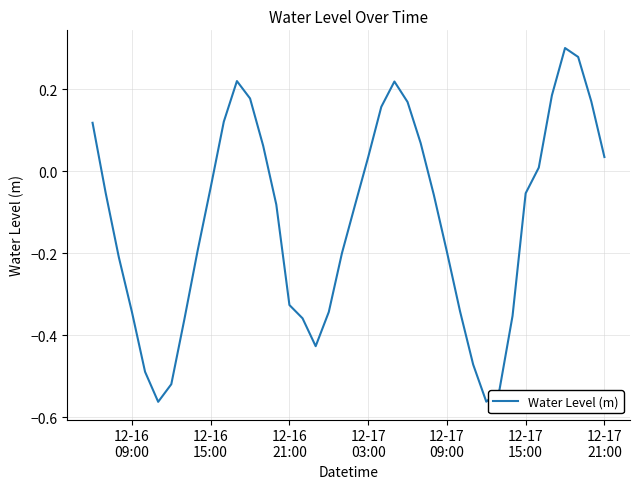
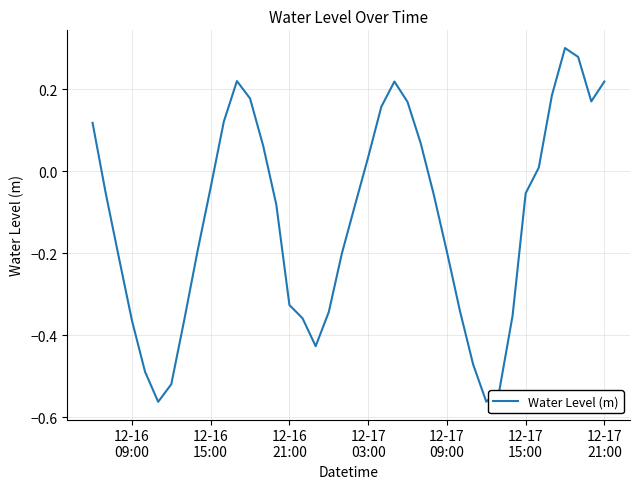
12-16 09:00: -0.34 -> -0.36
12-17 21:00: 0.03 -> 0.22
